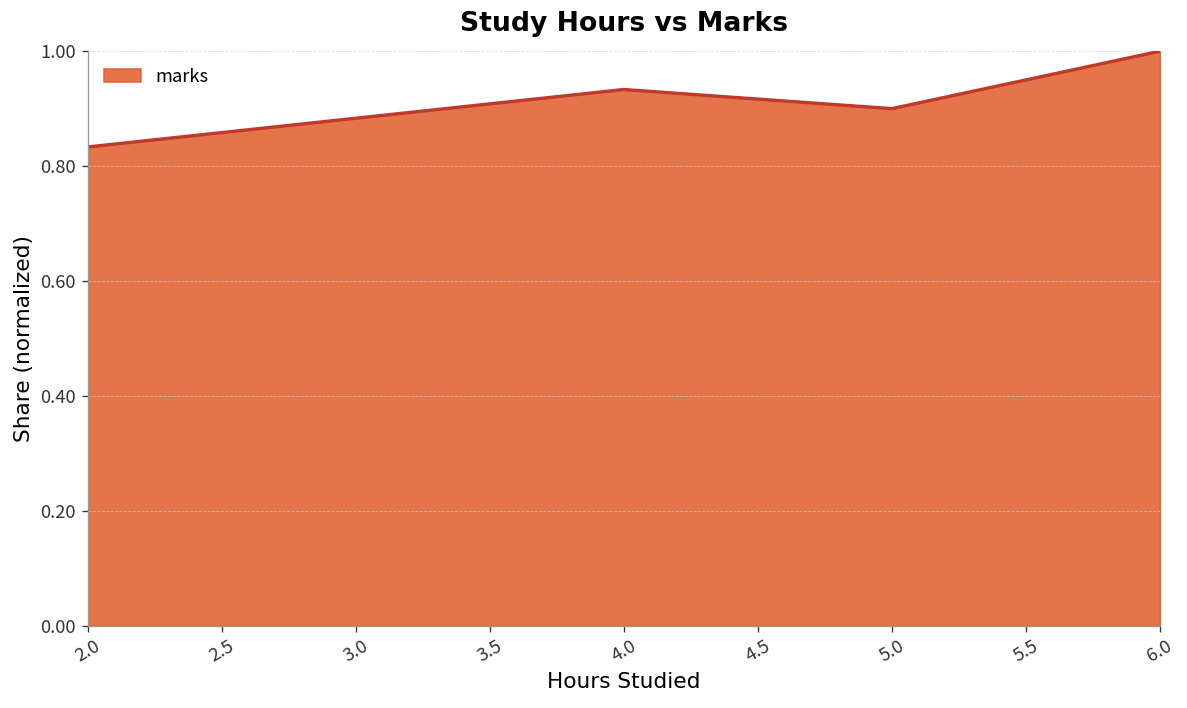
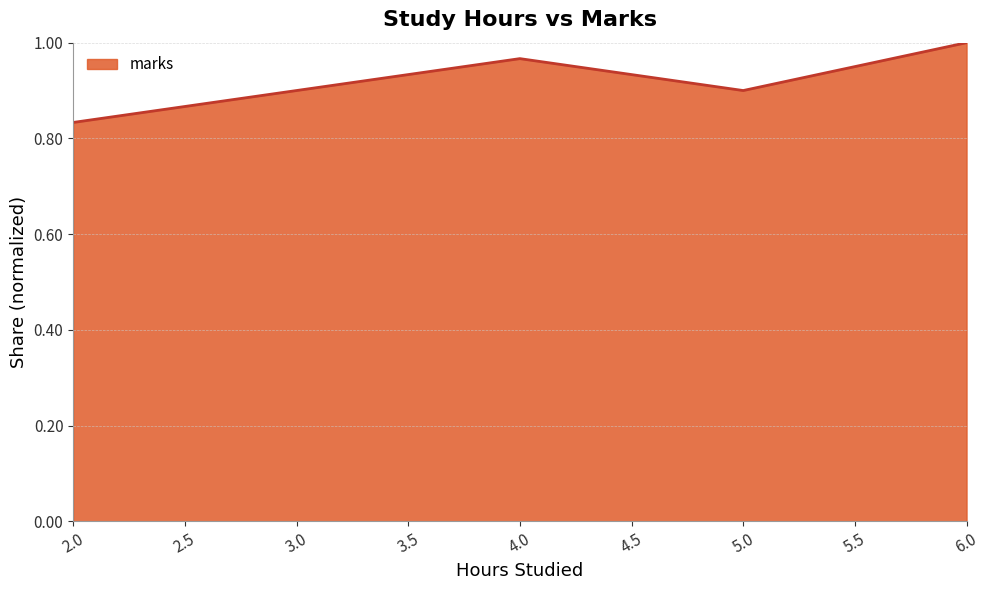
4.0: 0.93 -> 0.97
